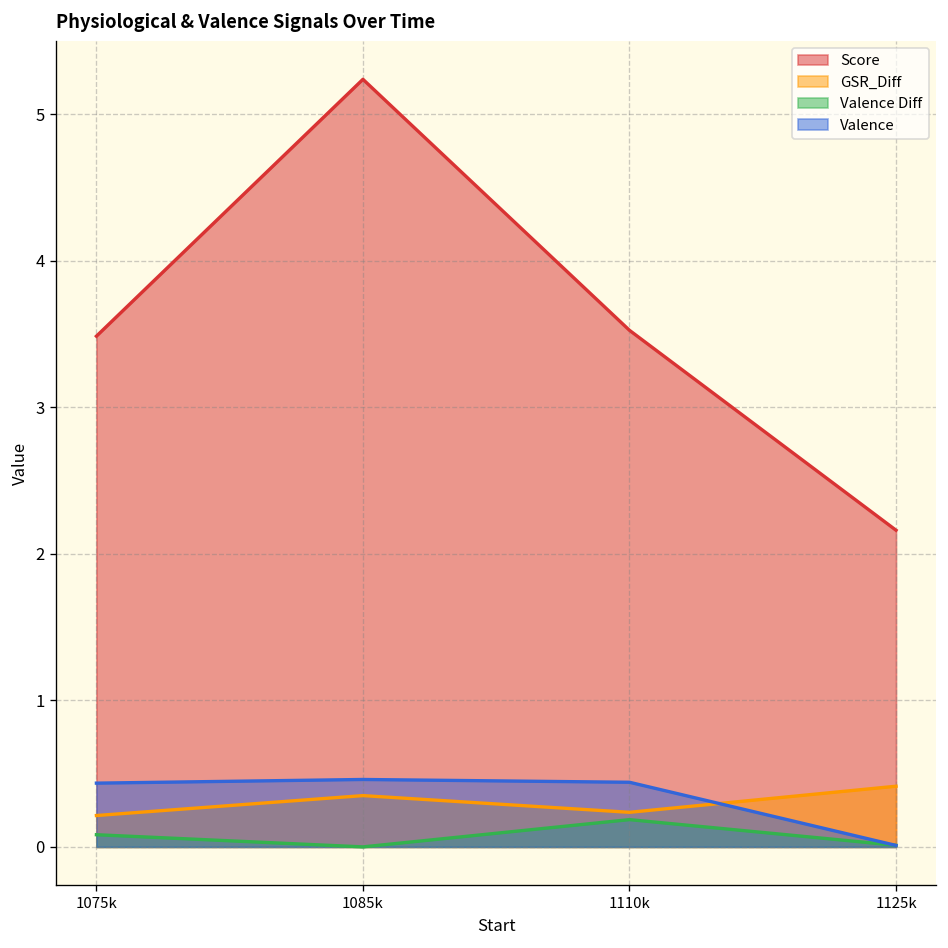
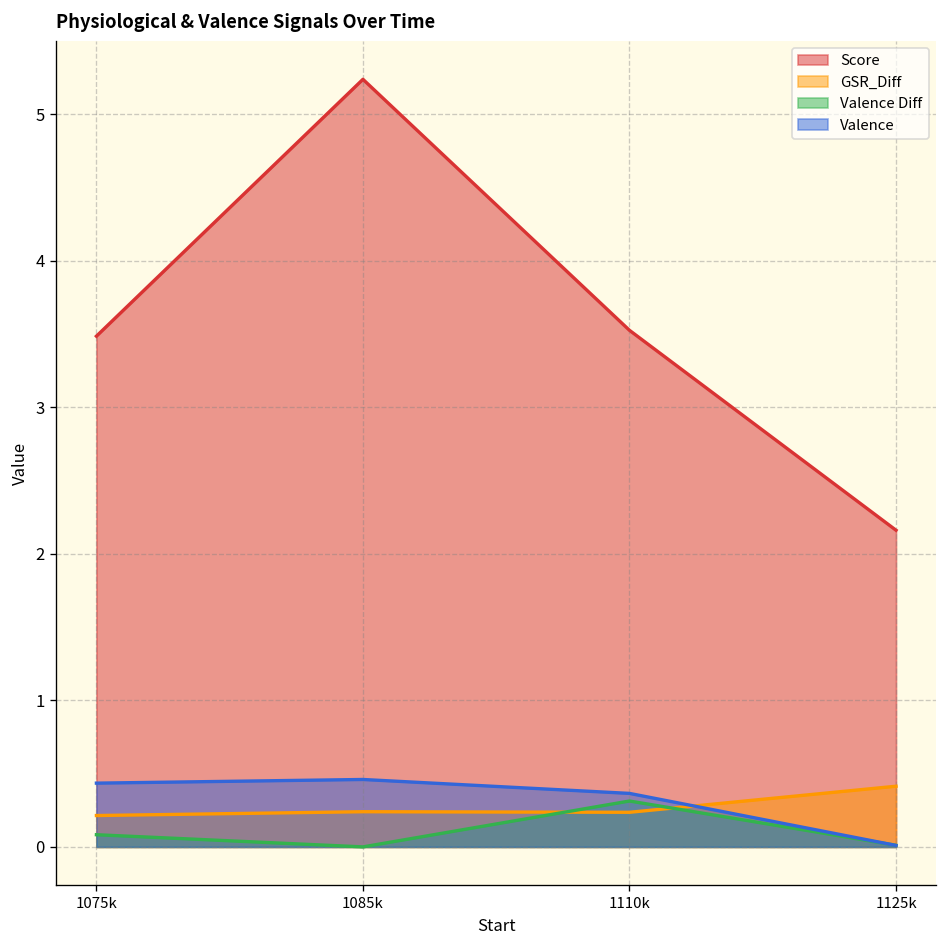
GSR_Diff, 1085k: 0.35 -> 0.24
Valence Diff, 1110k: 0.19 -> 0.31
Valence, 1110k: 0.44 -> 0.36
